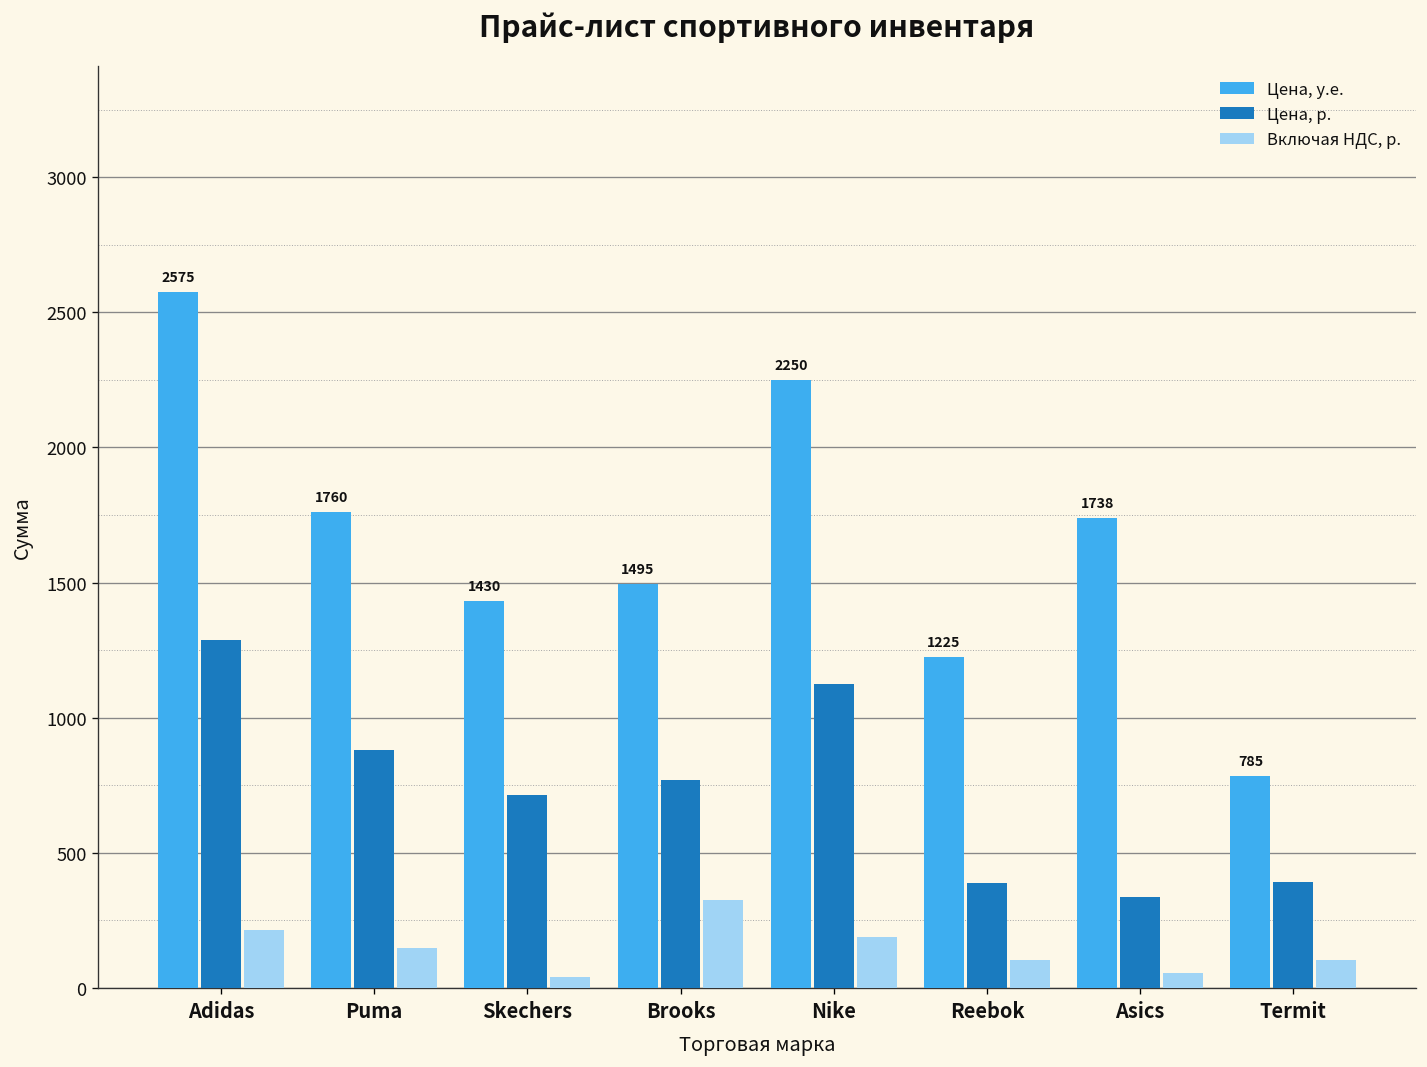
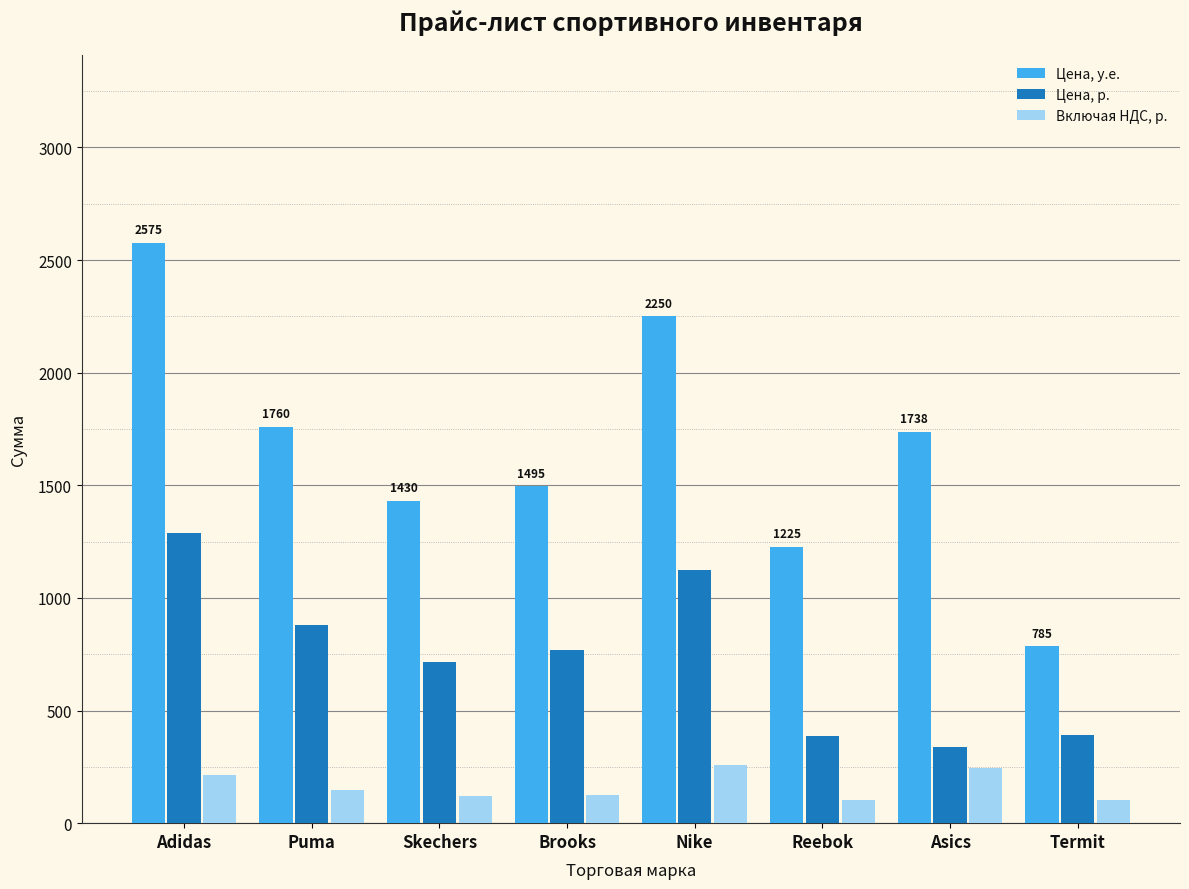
Включая НДС, р., Skechers: 40 -> 120
Включая НДС, р., Brooks: 330 -> 120
Включая НДС, р., Nike: 190 -> 260
Включая НДС, р., Asics: 60 -> 240
